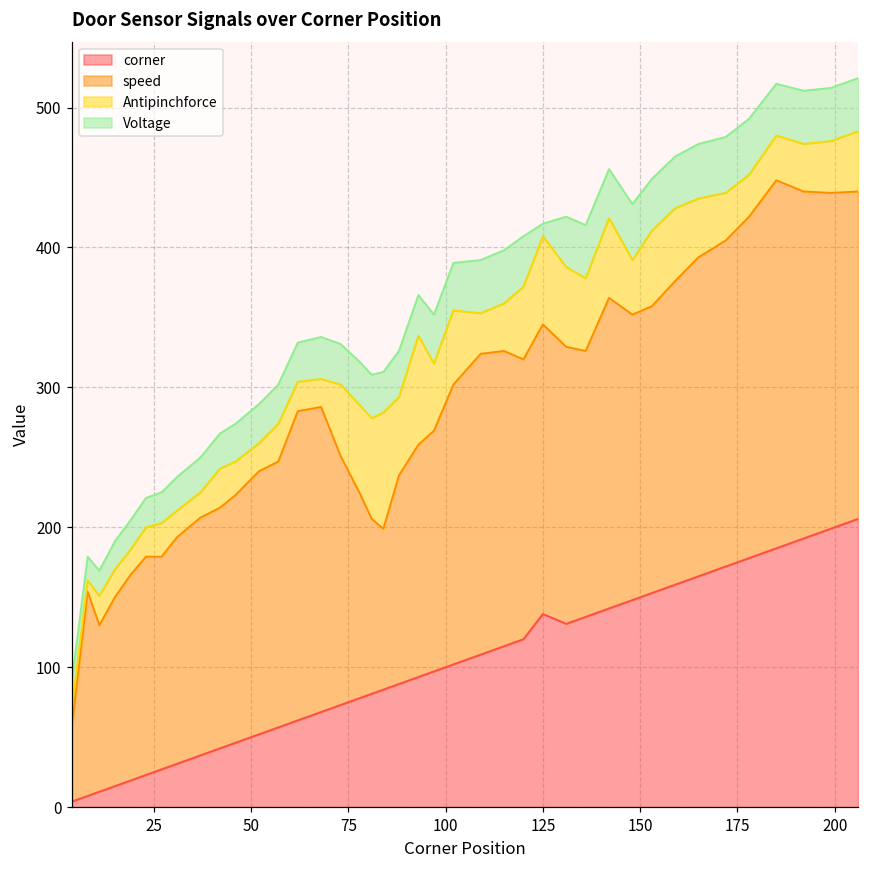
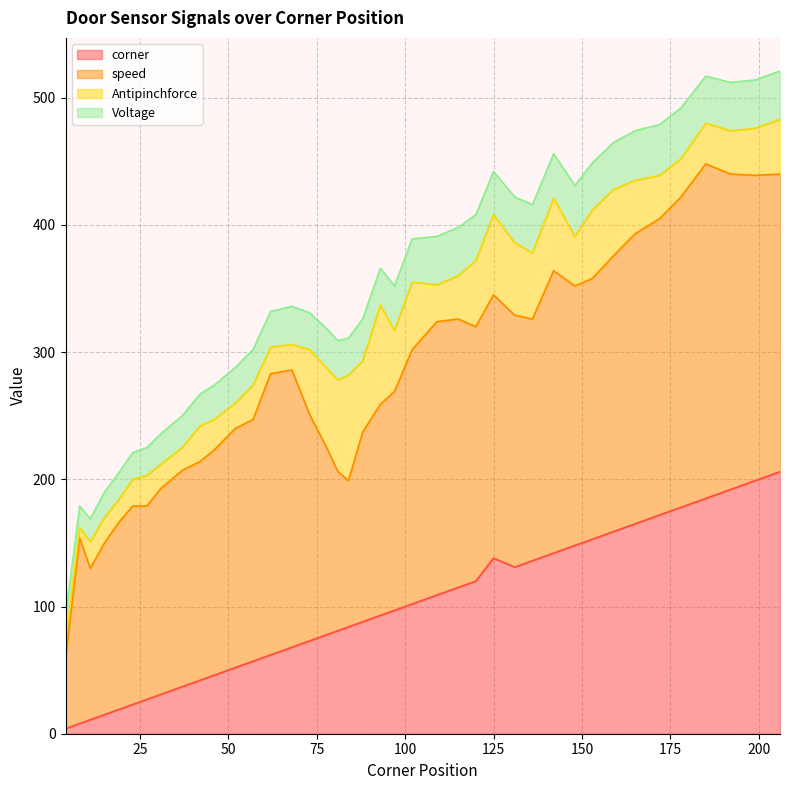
Voltage, 125: 9 -> 34
